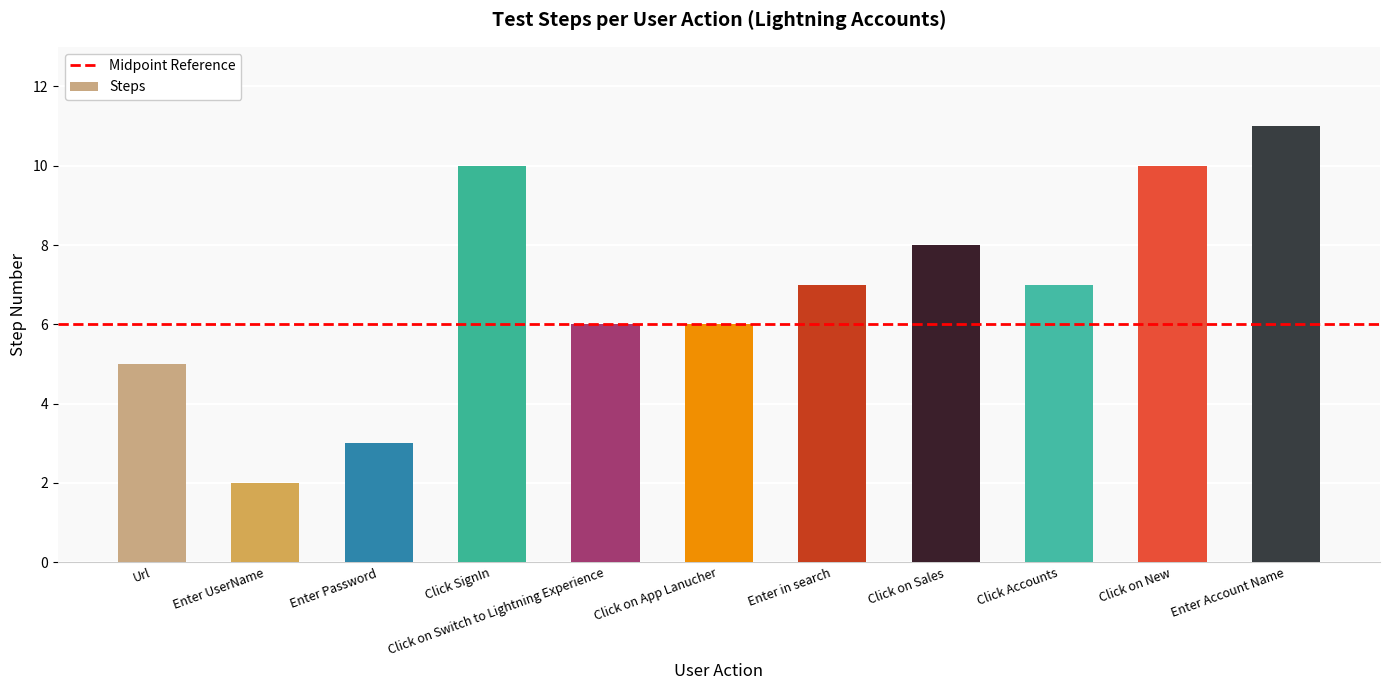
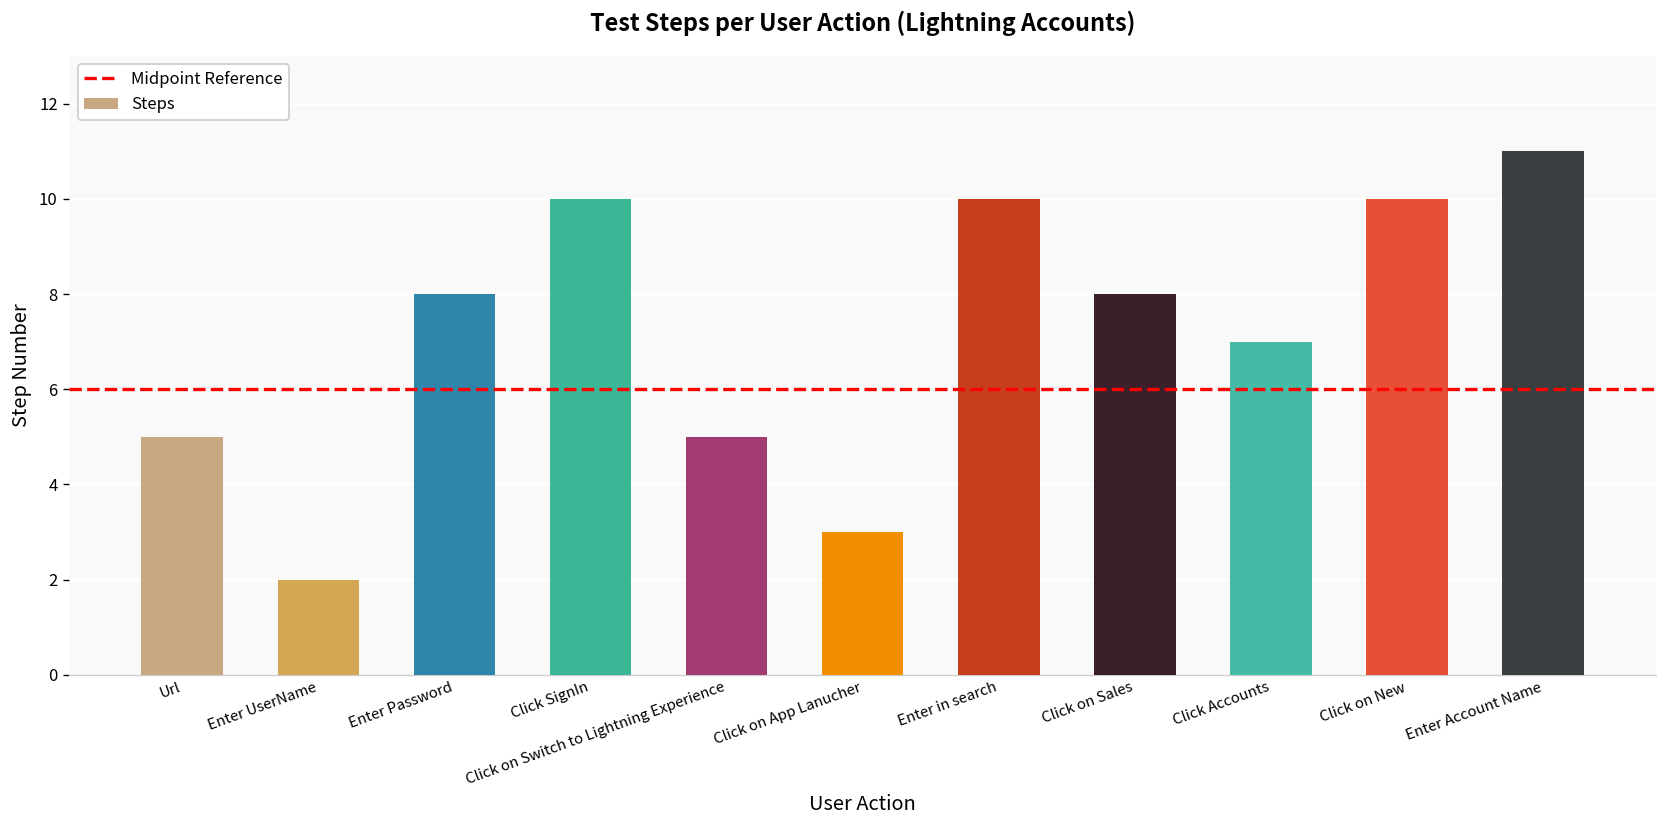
Enter Password: 3 -> 8
Click on Switch to Lightning Experience: 6 -> 5
Click on App Lanucher: 6 -> 3
Enter in search: 7 -> 10
